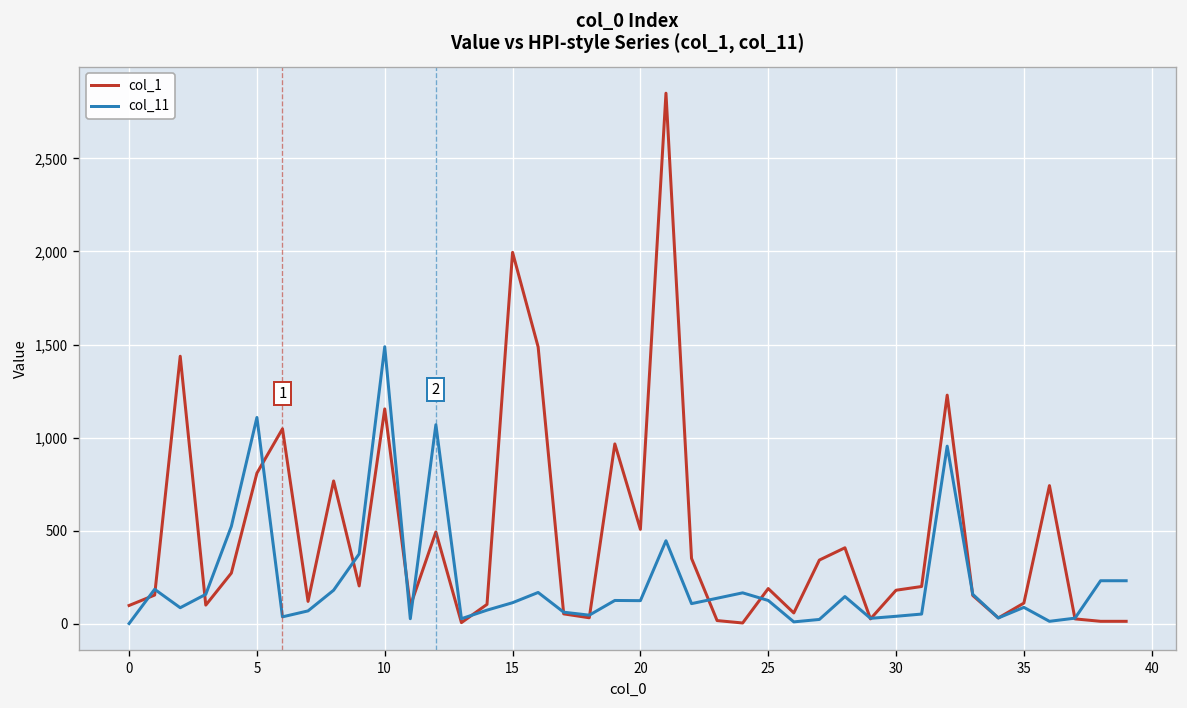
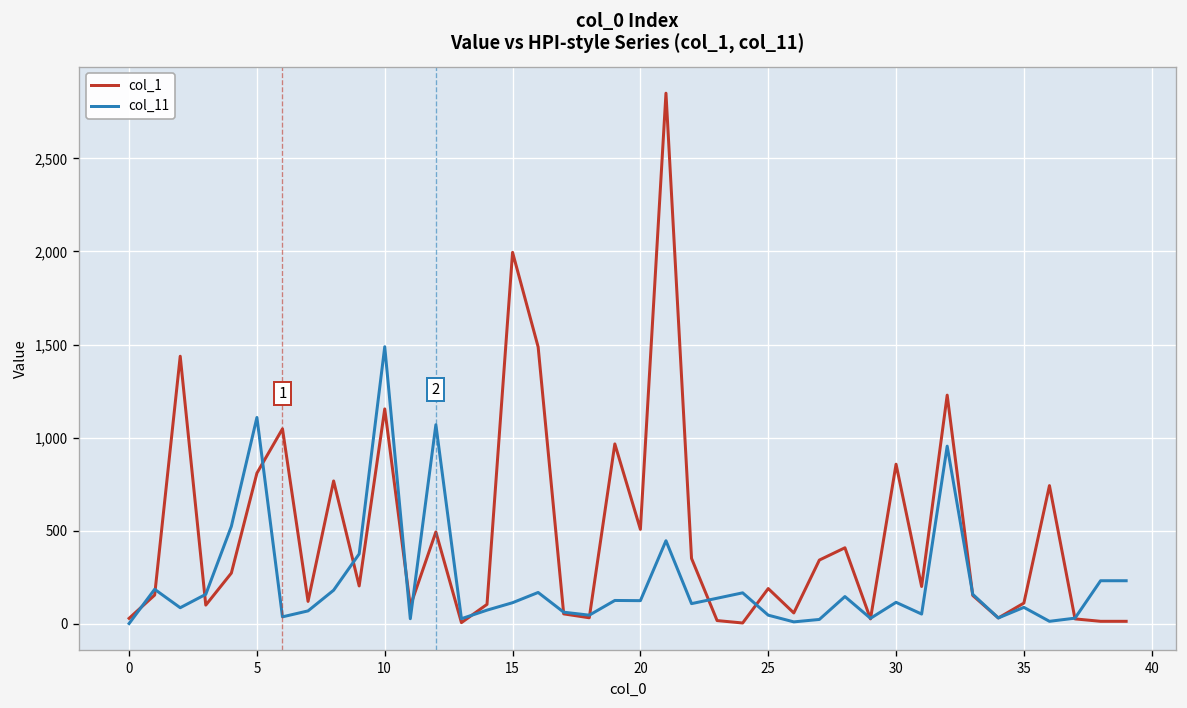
col_1, 0: 100 -> 30
col_11, 25: 130 -> 50
col_1, 30: 180 -> 860
col_11, 30: 40 -> 120
